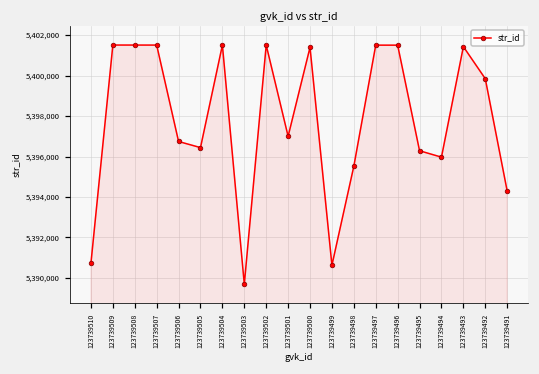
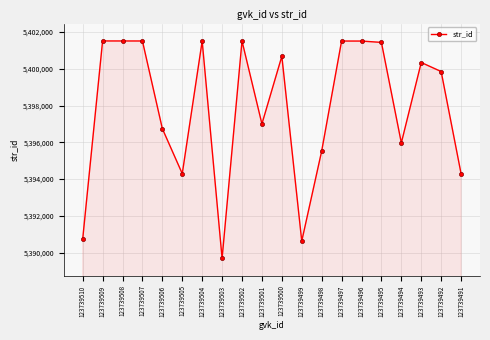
123739505: 5,396,400 -> 5,394,300
123739500: 5,401,400 -> 5,400,700
123739495: 5,396,300 -> 5,401,400
123739493: 5,401,400 -> 5,400,300
